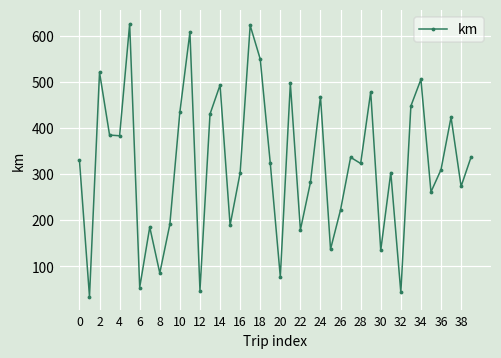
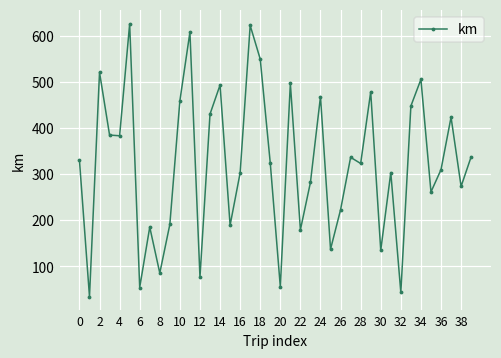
10: 440 -> 460
12: 50 -> 80
20: 80 -> 60
